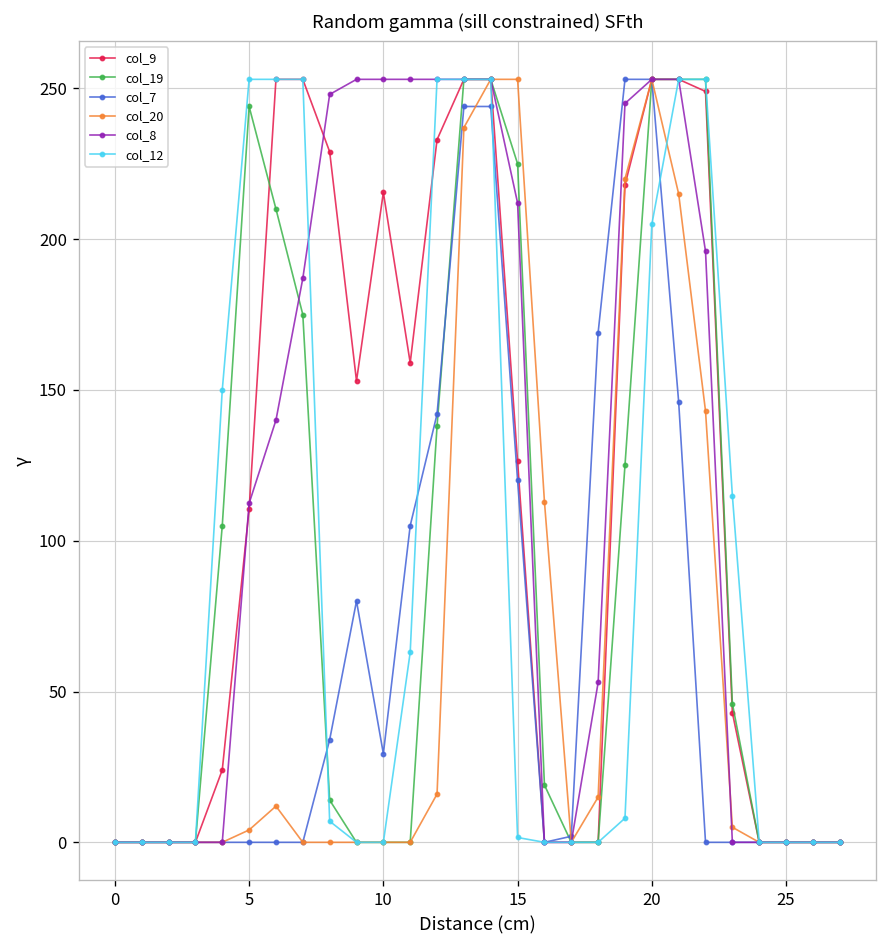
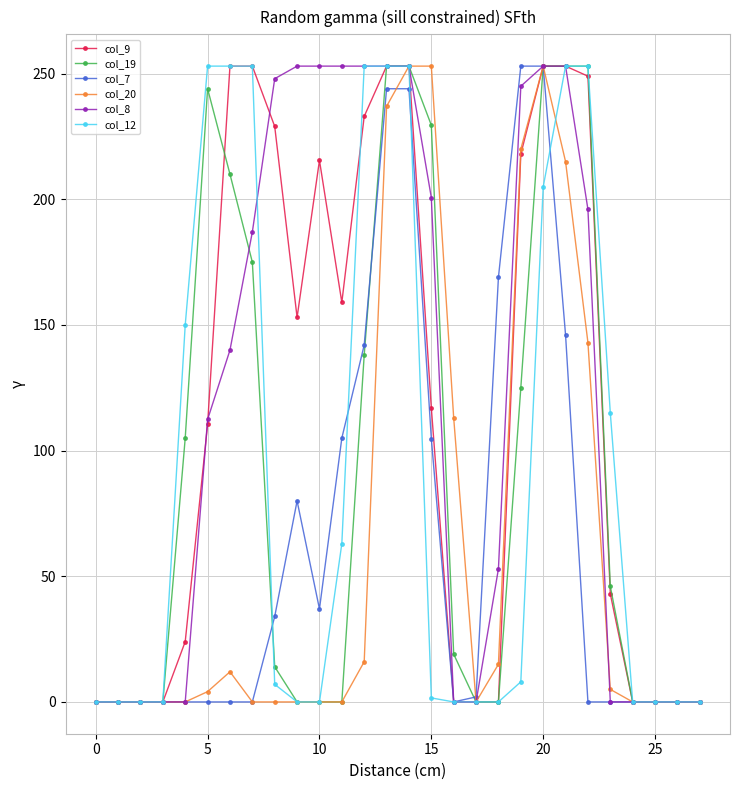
col_7, 10: 29 -> 37
col_9, 15: 126 -> 117
col_19, 15: 225 -> 230
col_7, 15: 120 -> 105
col_8, 15: 212 -> 201
